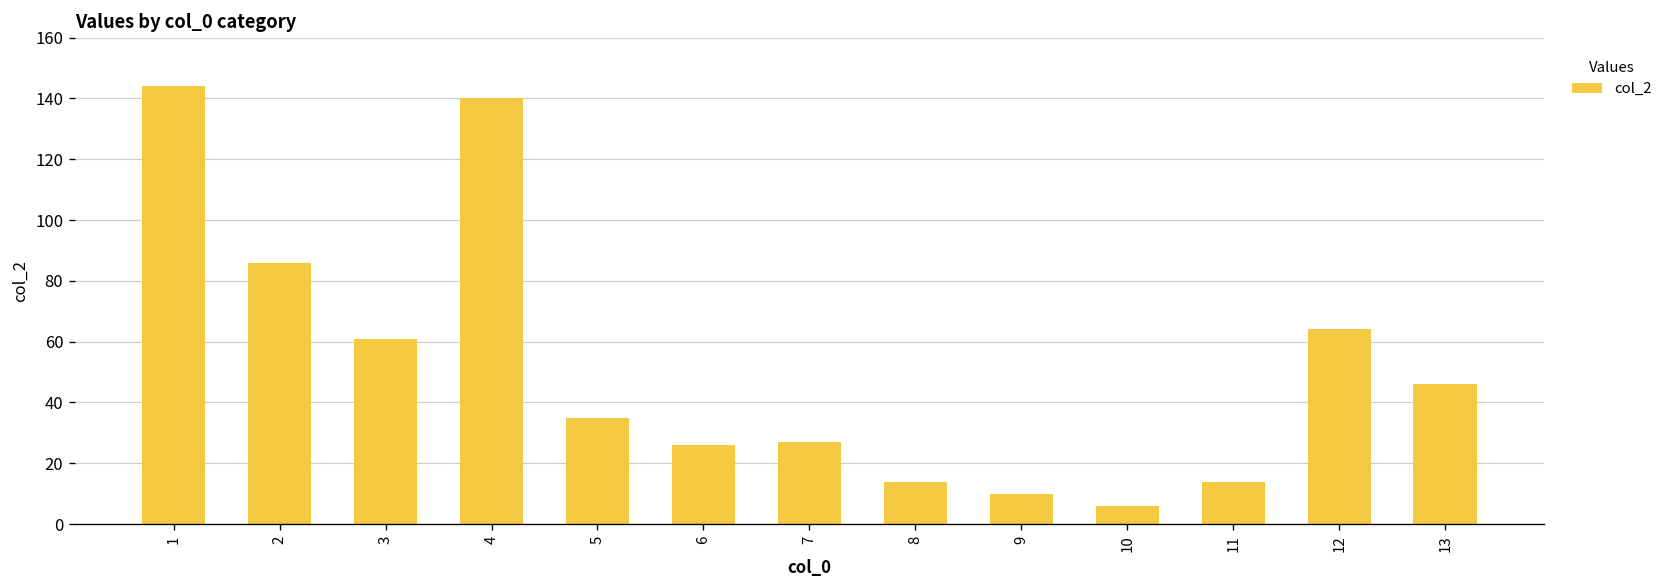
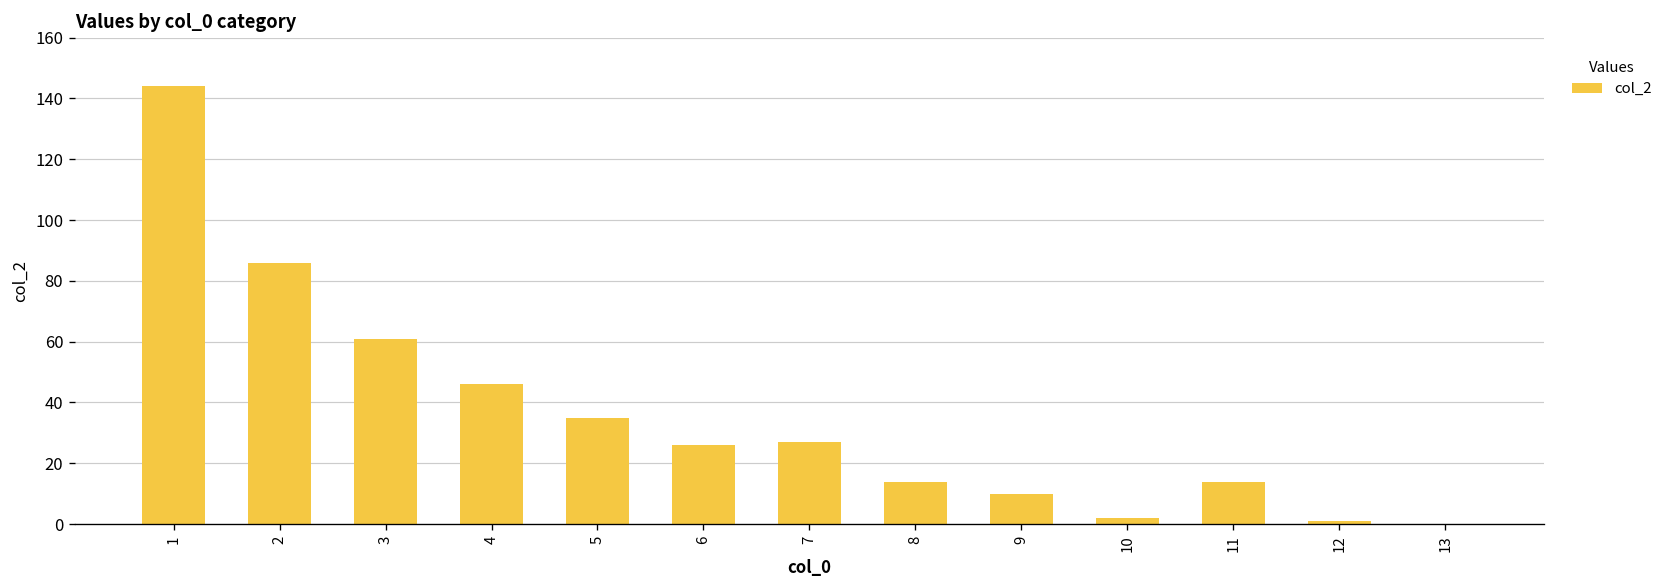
4: 140 -> 46
10: 6 -> 2
12: 64 -> 1
13: 46 -> 0
